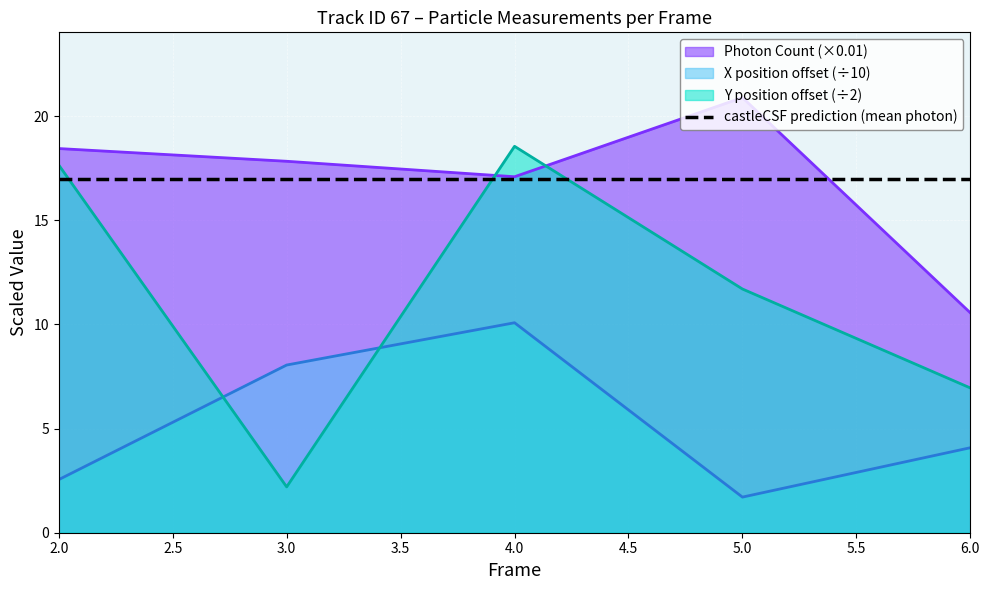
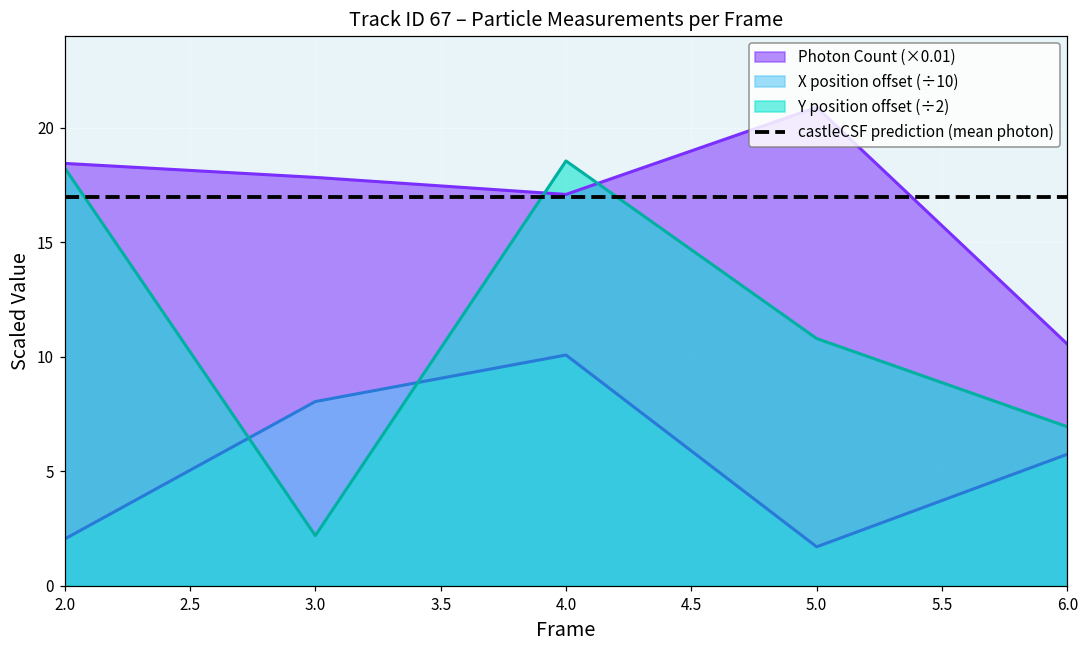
X position offset (÷10), 2.0: 2.6 -> 2.1
Y position offset (÷2), 2.0: 17.7 -> 18.3
Y position offset (÷2), 5.0: 11.7 -> 10.8
X position offset (÷10), 6.0: 4.1 -> 5.8
